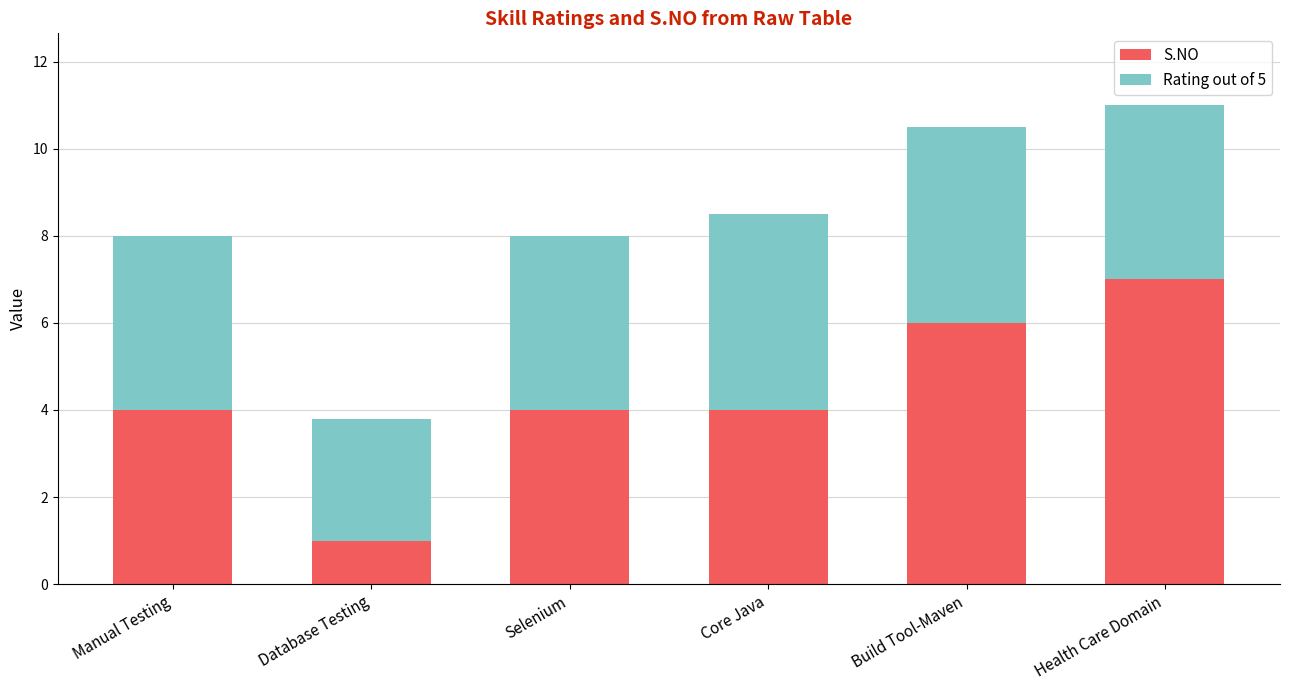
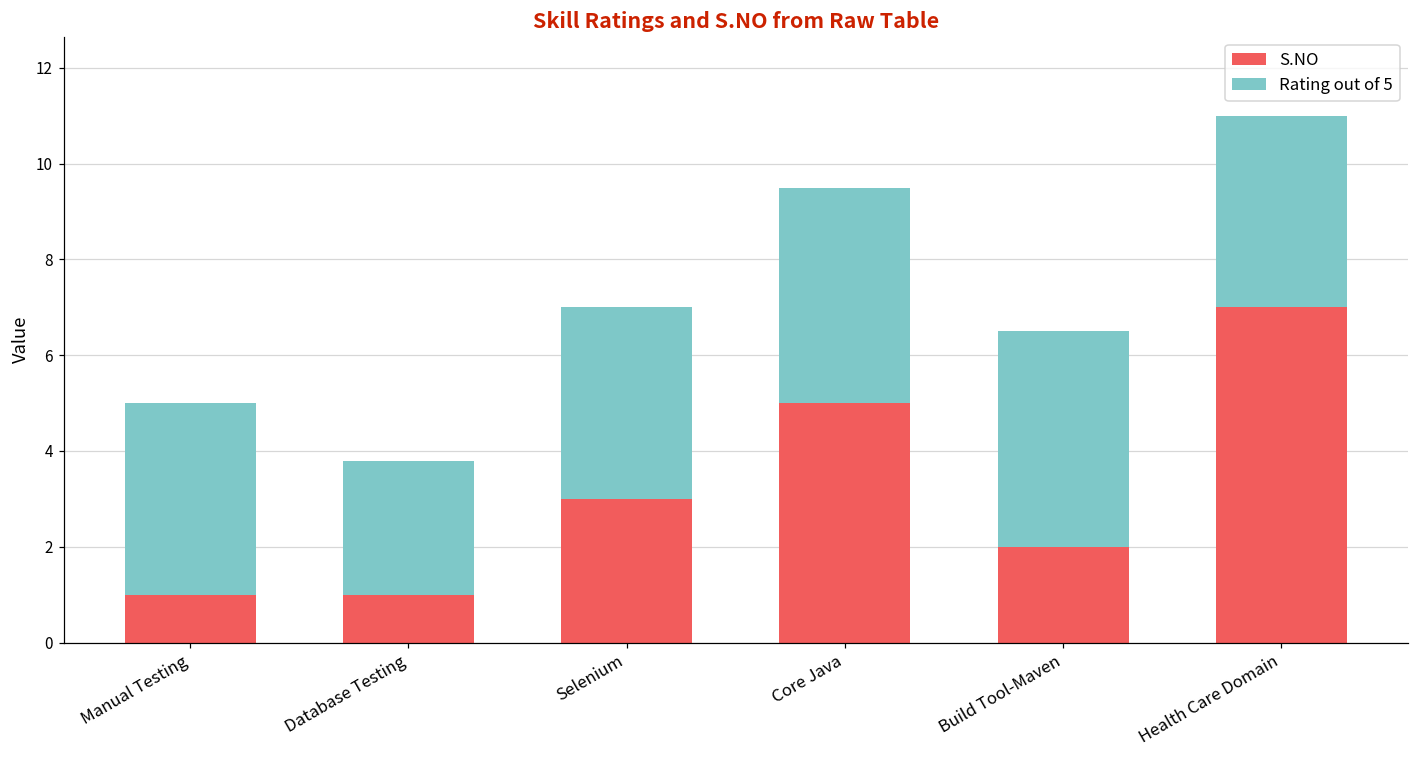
S.NO, Manual Testing: 4 -> 1
S.NO, Selenium: 4 -> 3
S.NO, Core Java: 4 -> 5
S.NO, Build Tool-Maven: 6 -> 2
